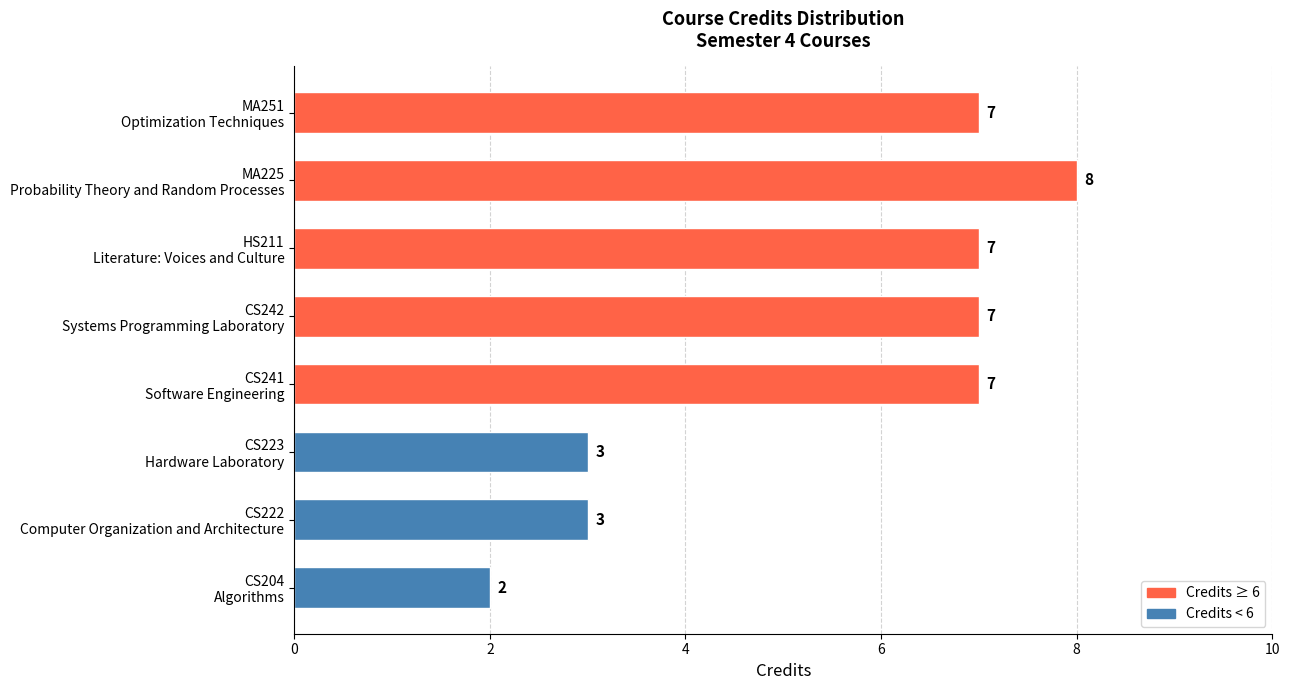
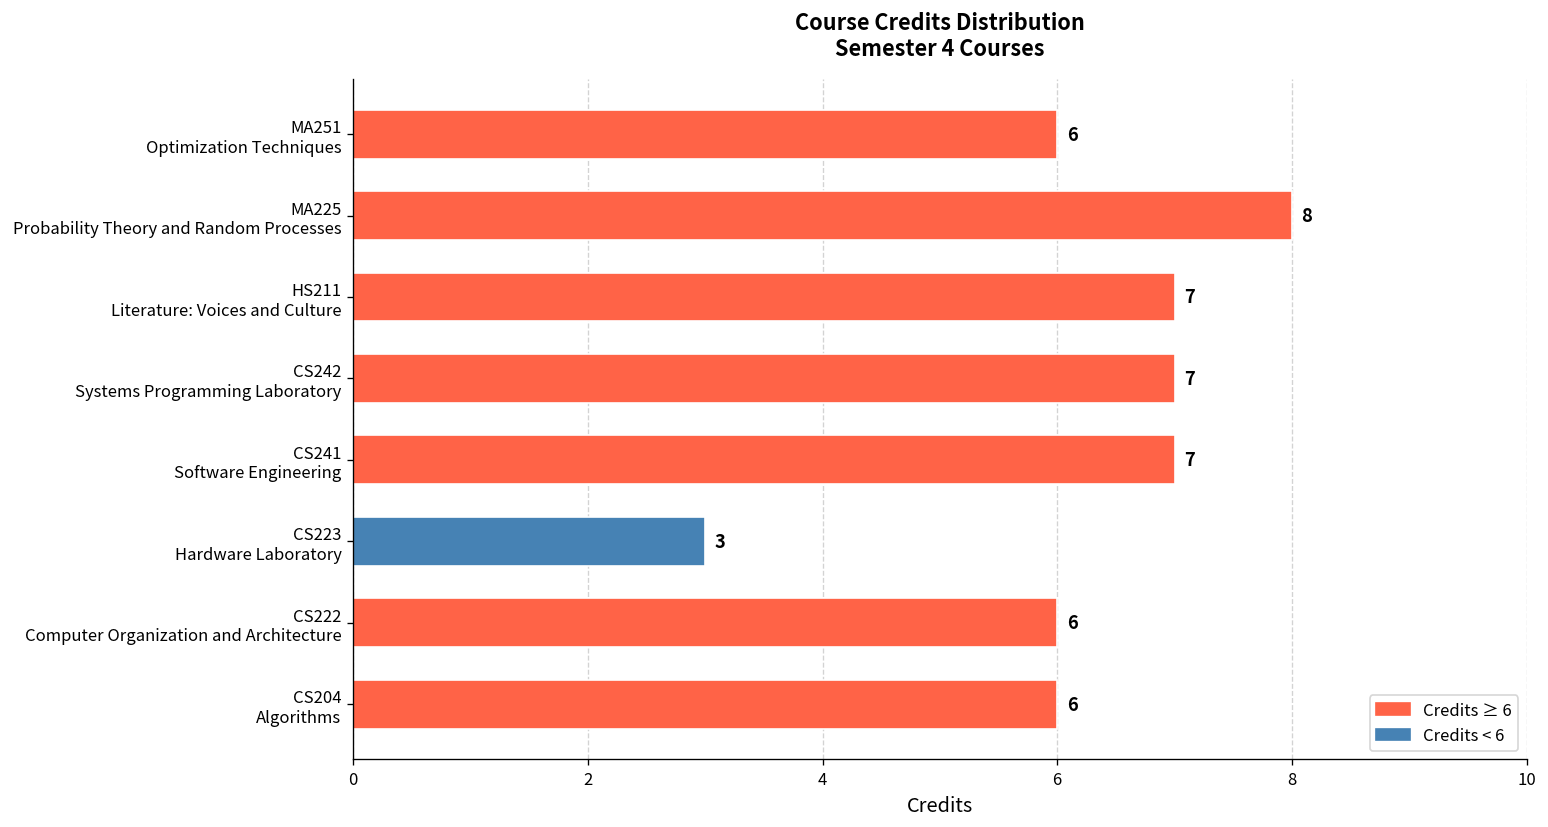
MA251 Optimization Techniques: 7 -> 6
CS222 Computer Organization and Architecture: 3 -> 6
CS204 Algorithms: 2 -> 6
